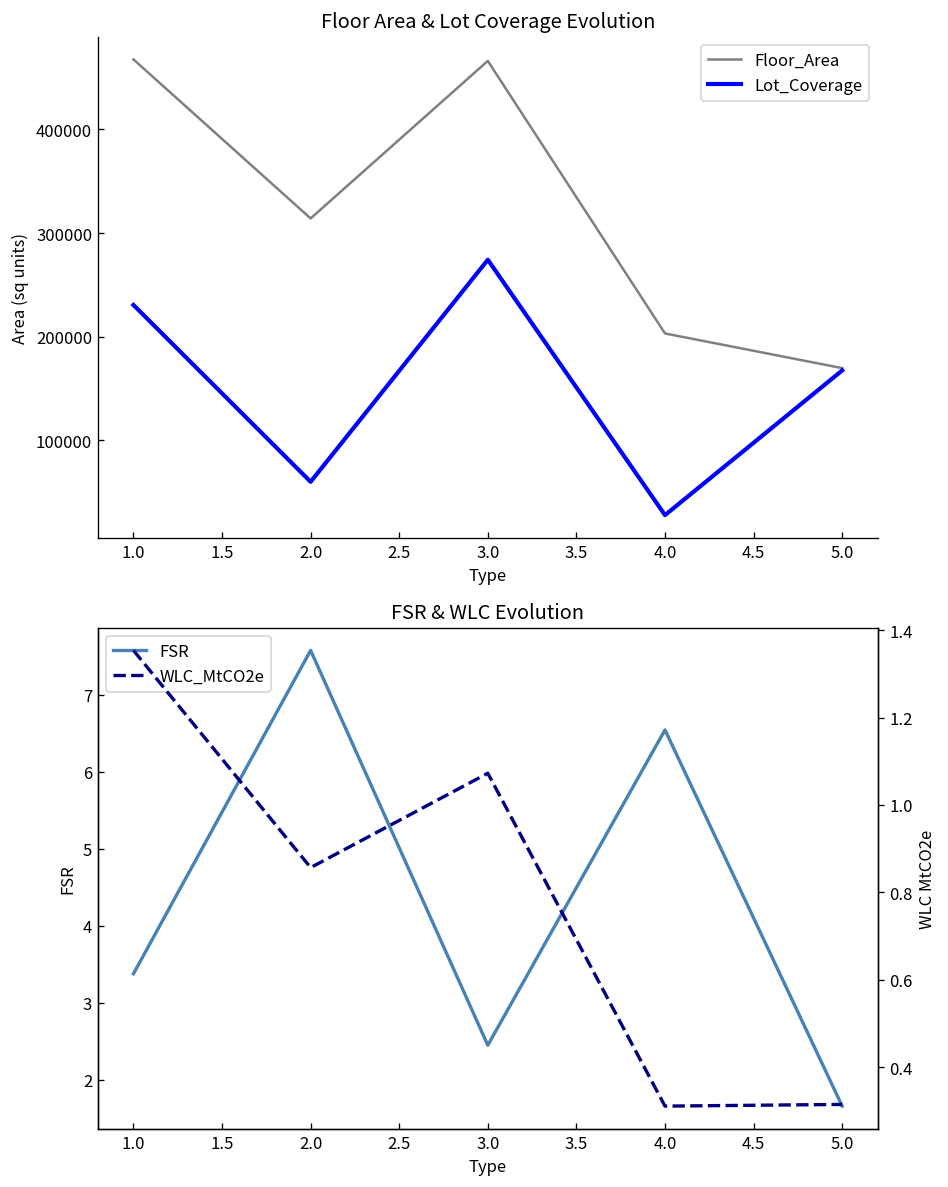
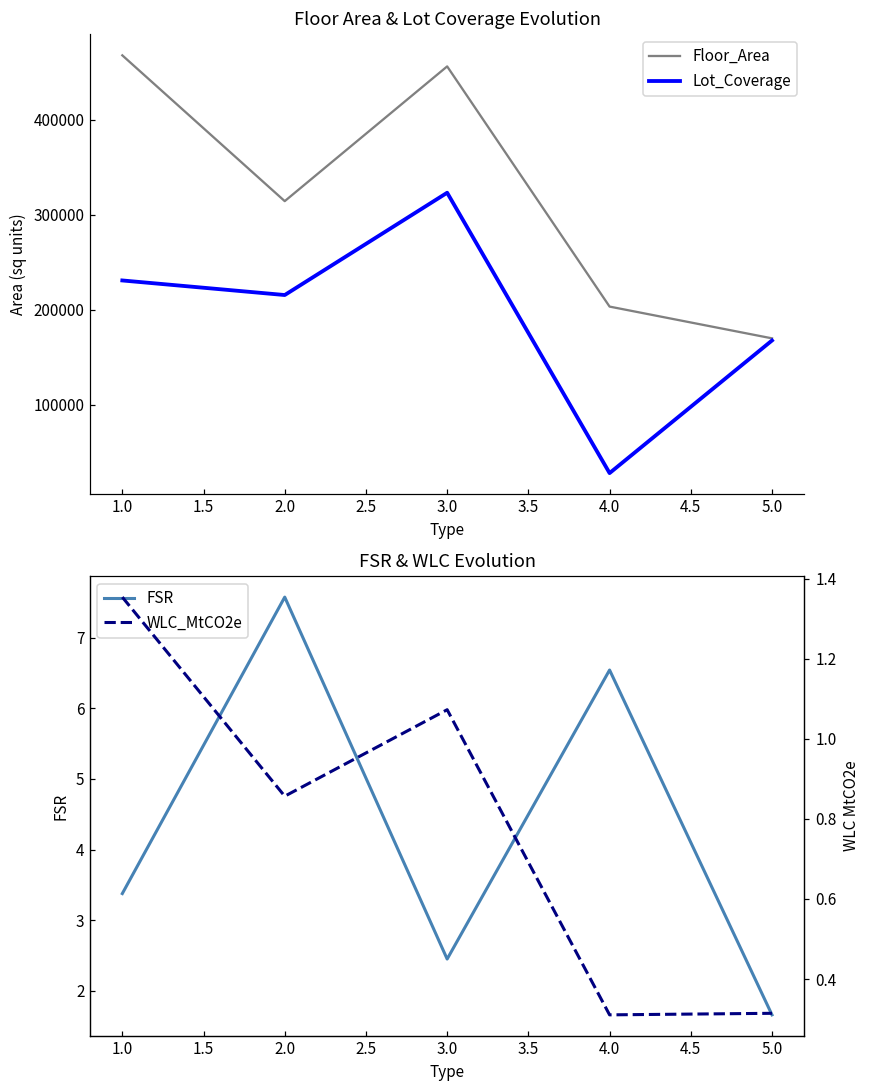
Floor Area & Lot Coverage Evolution, Lot_Coverage, 2.0: 60000 -> 220000
Floor Area & Lot Coverage Evolution, Floor_Area, 3.0: 470000 -> 460000
Floor Area & Lot Coverage Evolution, Lot_Coverage, 3.0: 270000 -> 320000
